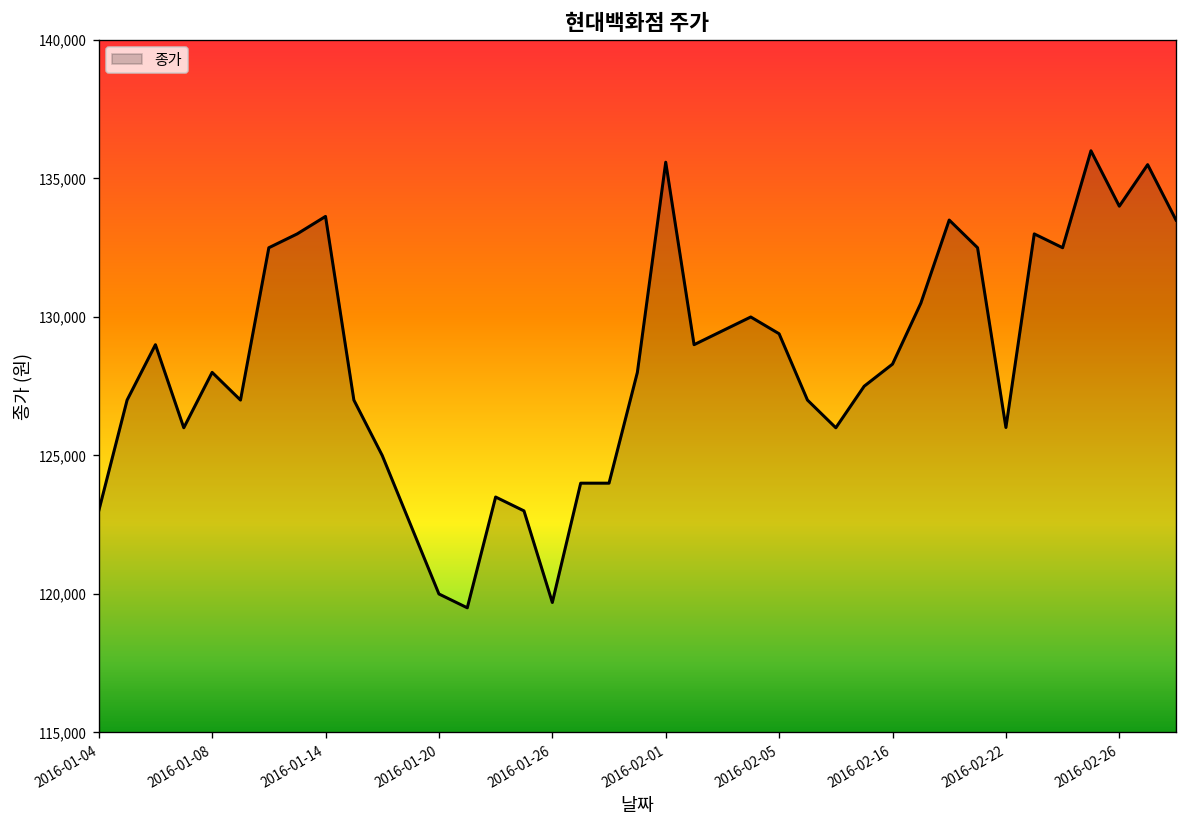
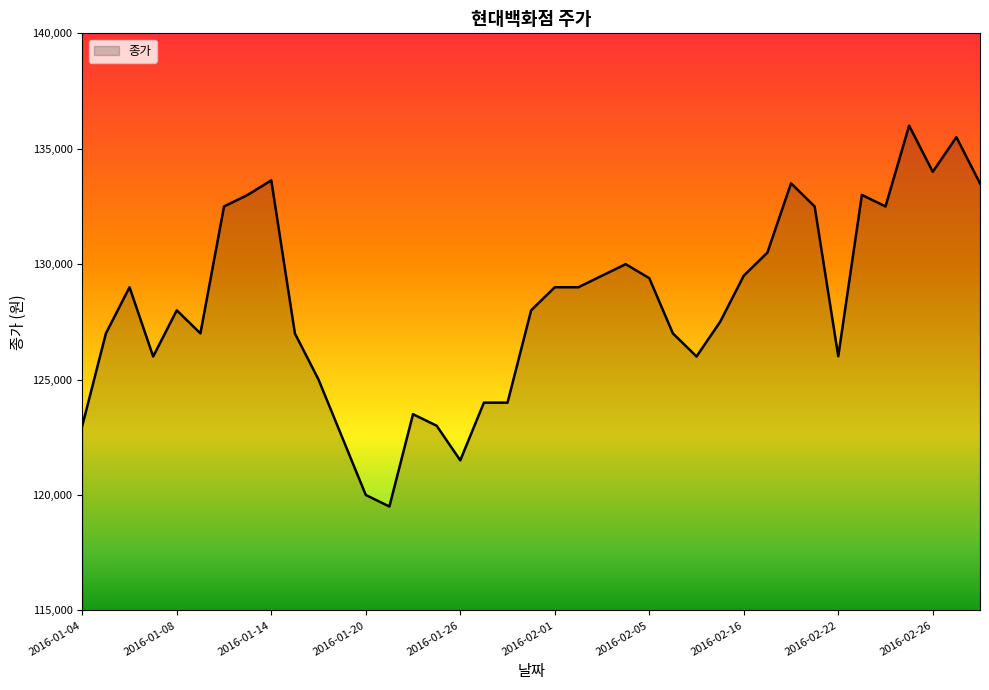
2016-01-26: 119,700 -> 121,500
2016-02-01: 135,600 -> 129,000
2016-02-16: 128,300 -> 129,500
